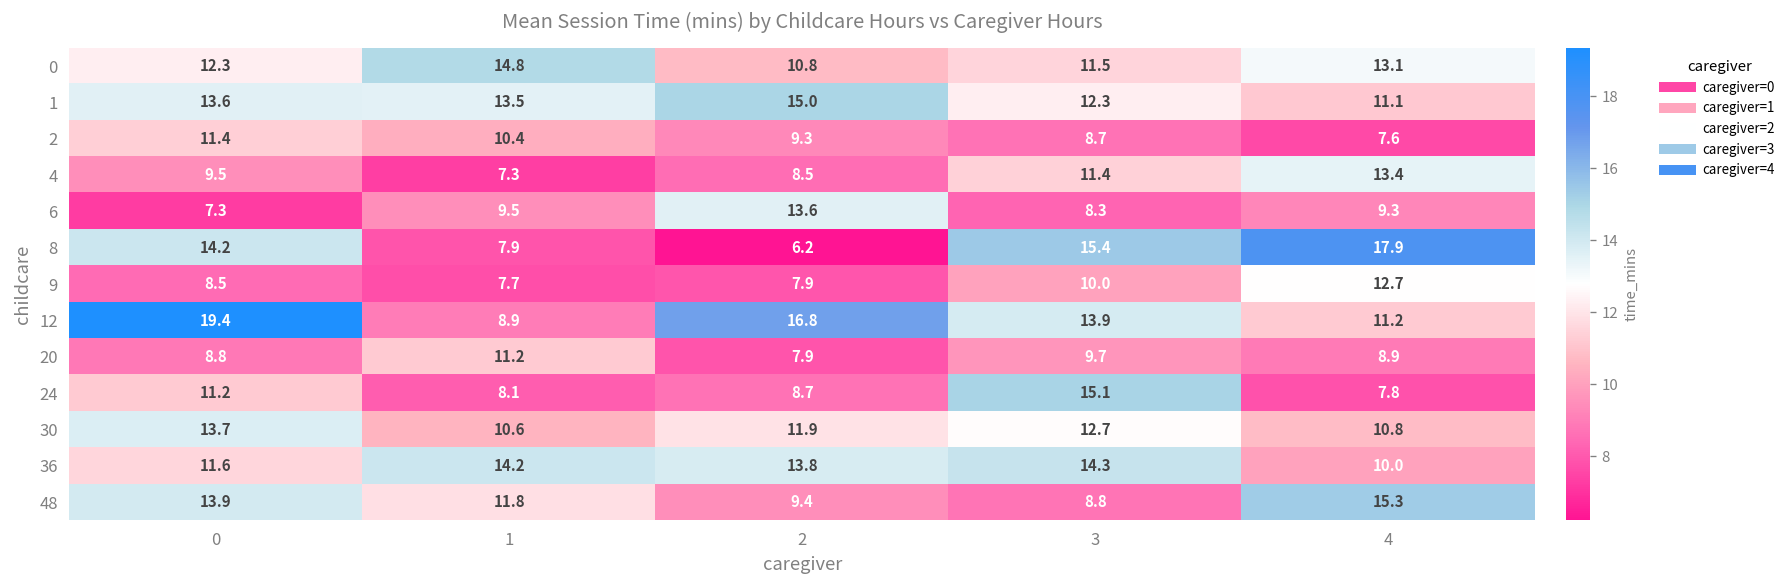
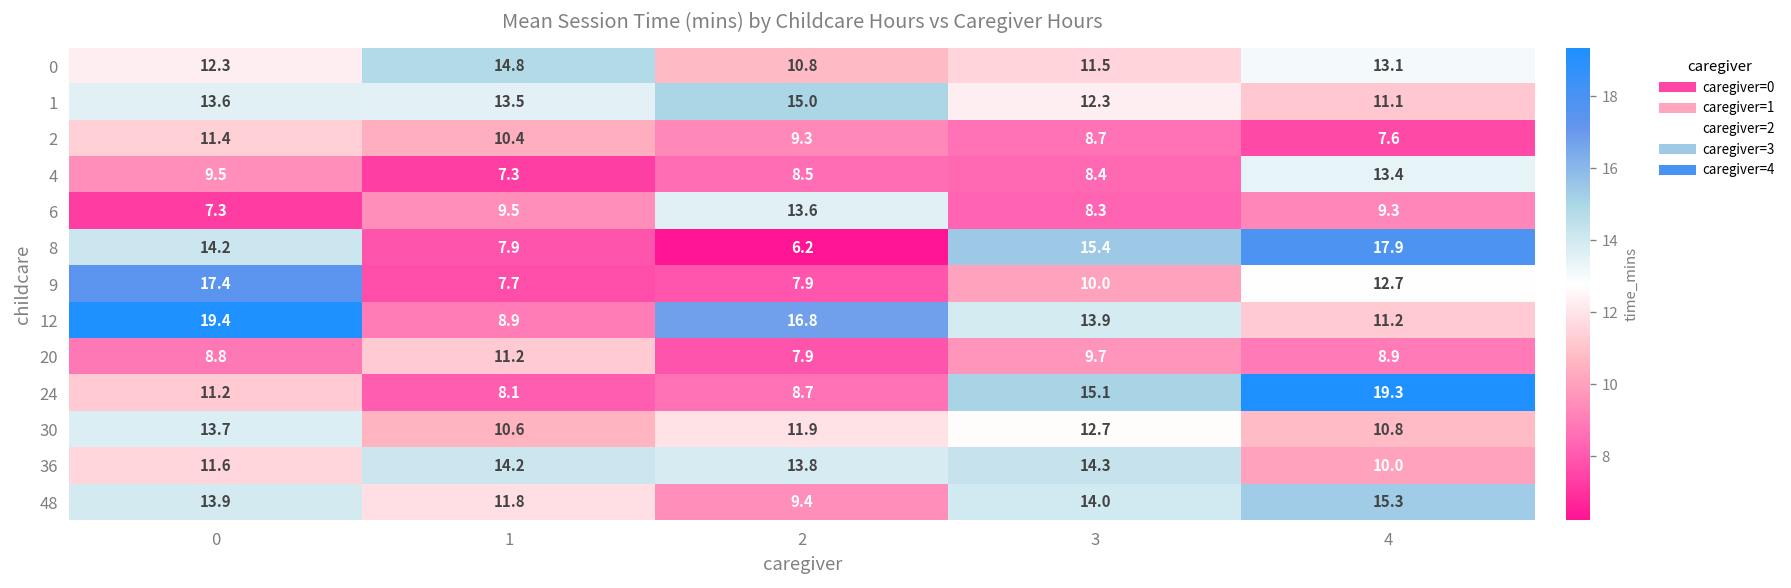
4, 3: 11.4 -> 8.4
9, 0: 8.5 -> 17.4
24, 4: 7.8 -> 19.3
48, 3: 8.8 -> 14.0
